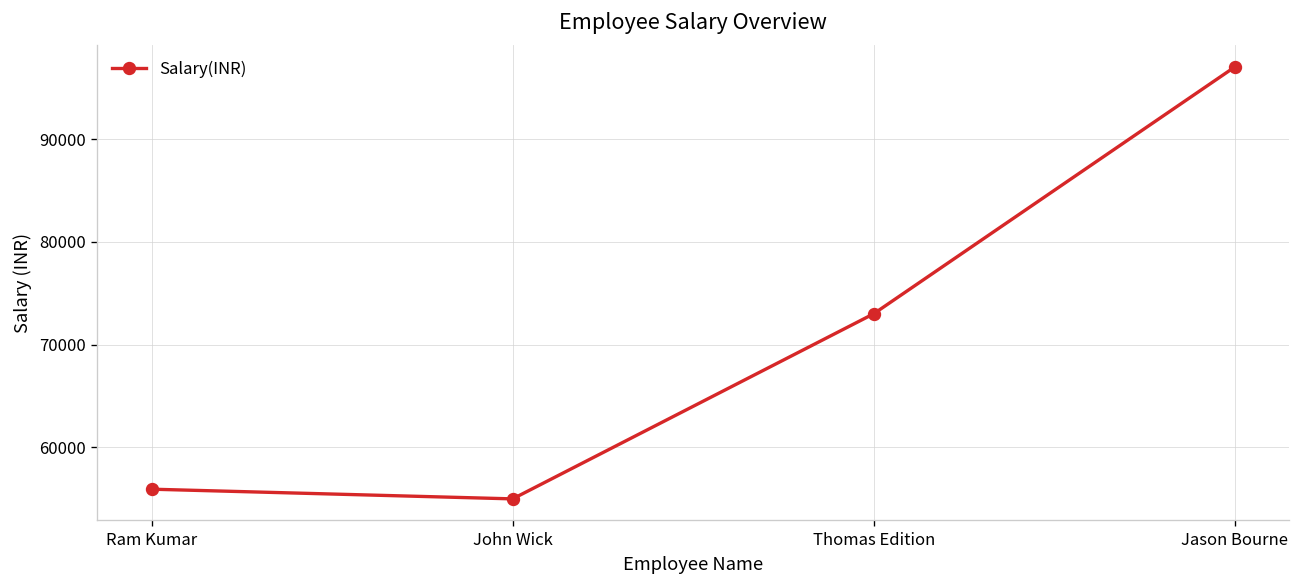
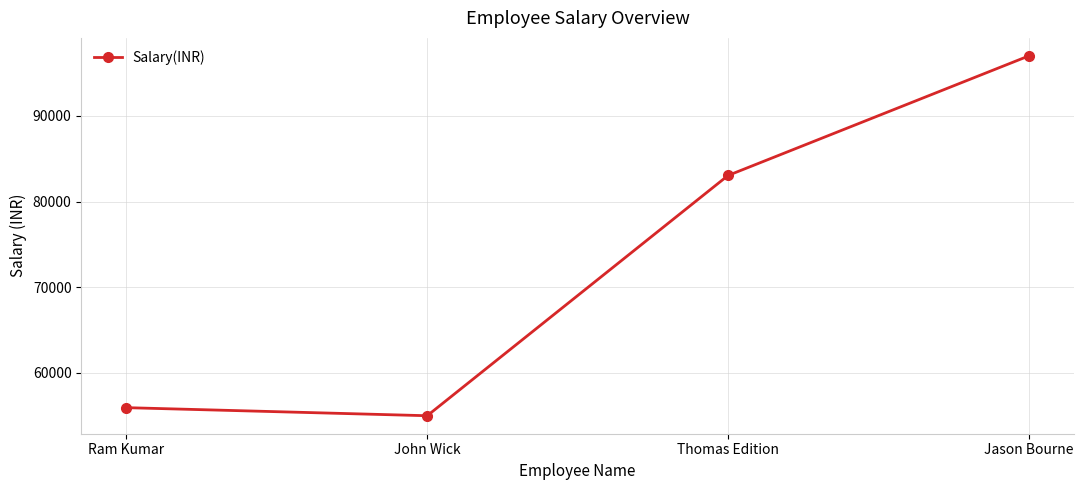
Thomas Edition: 73000 -> 83000
